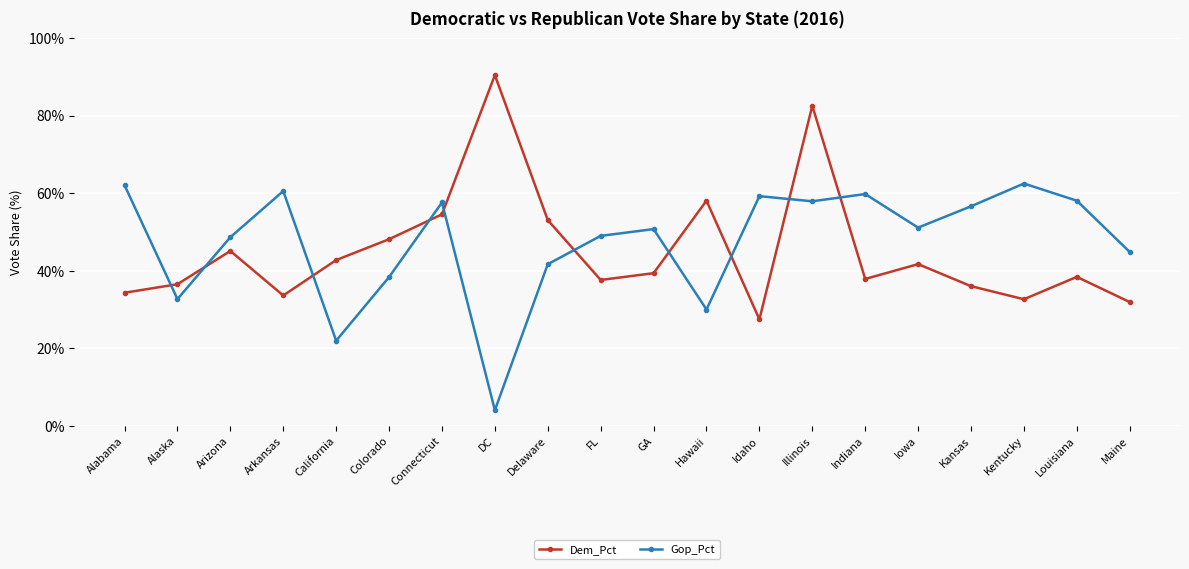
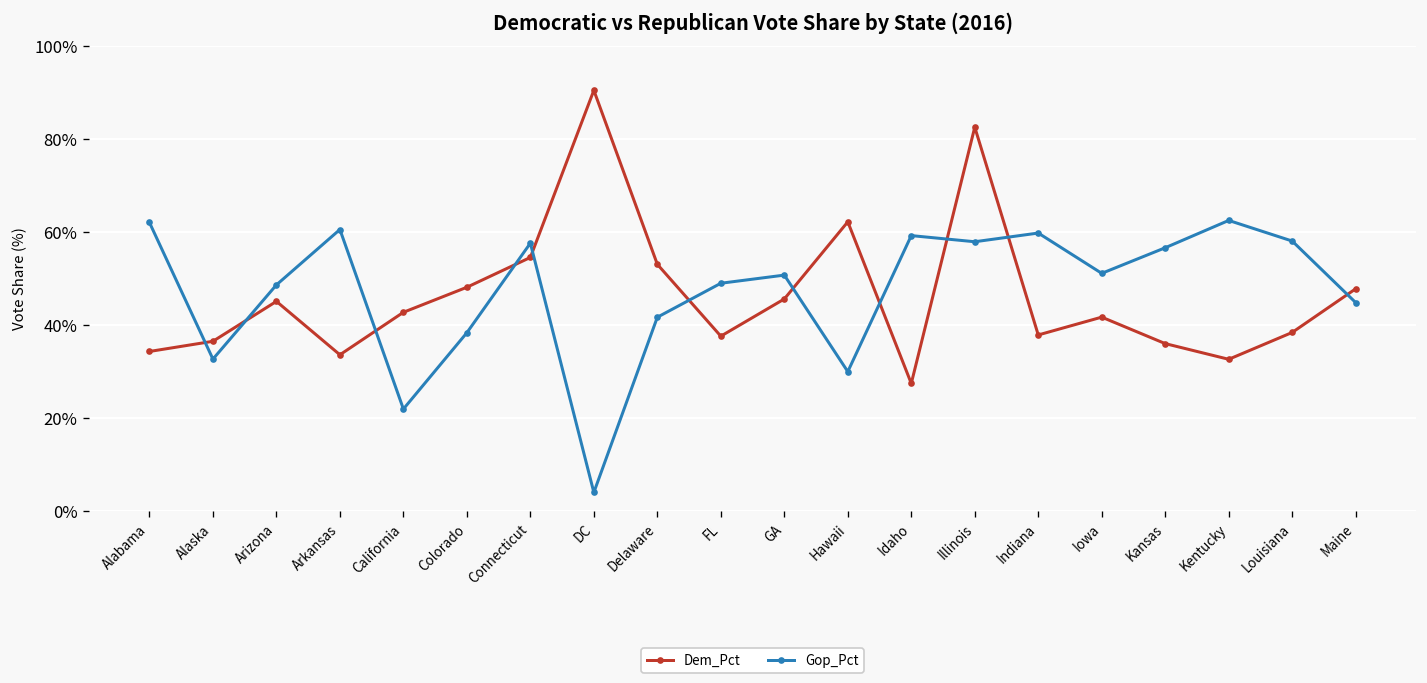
Dem_Pct, GA: 39% -> 46%
Dem_Pct, Hawaii: 58% -> 62%
Dem_Pct, Maine: 32% -> 48%
